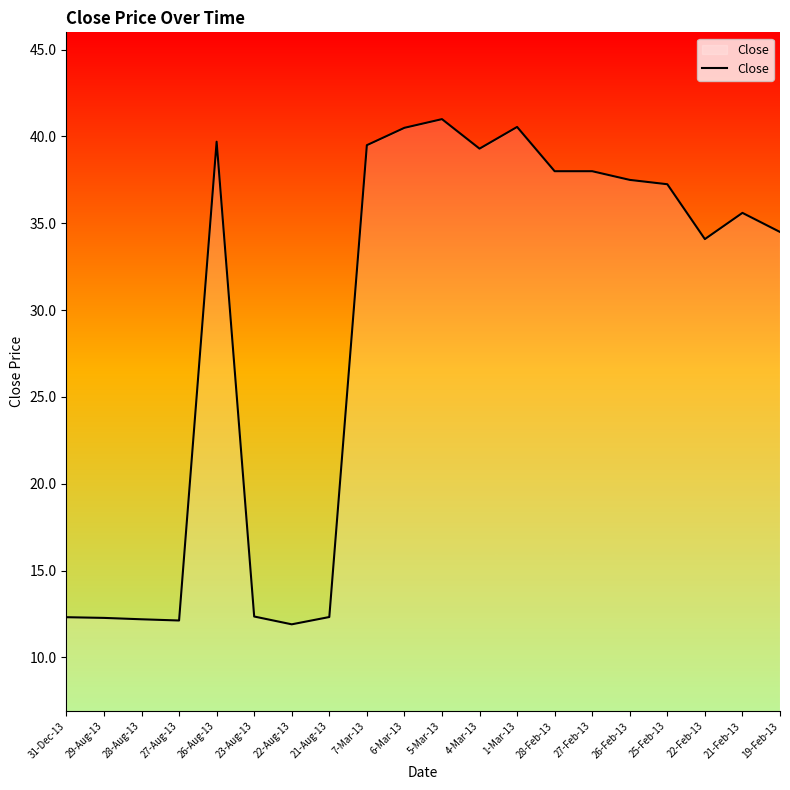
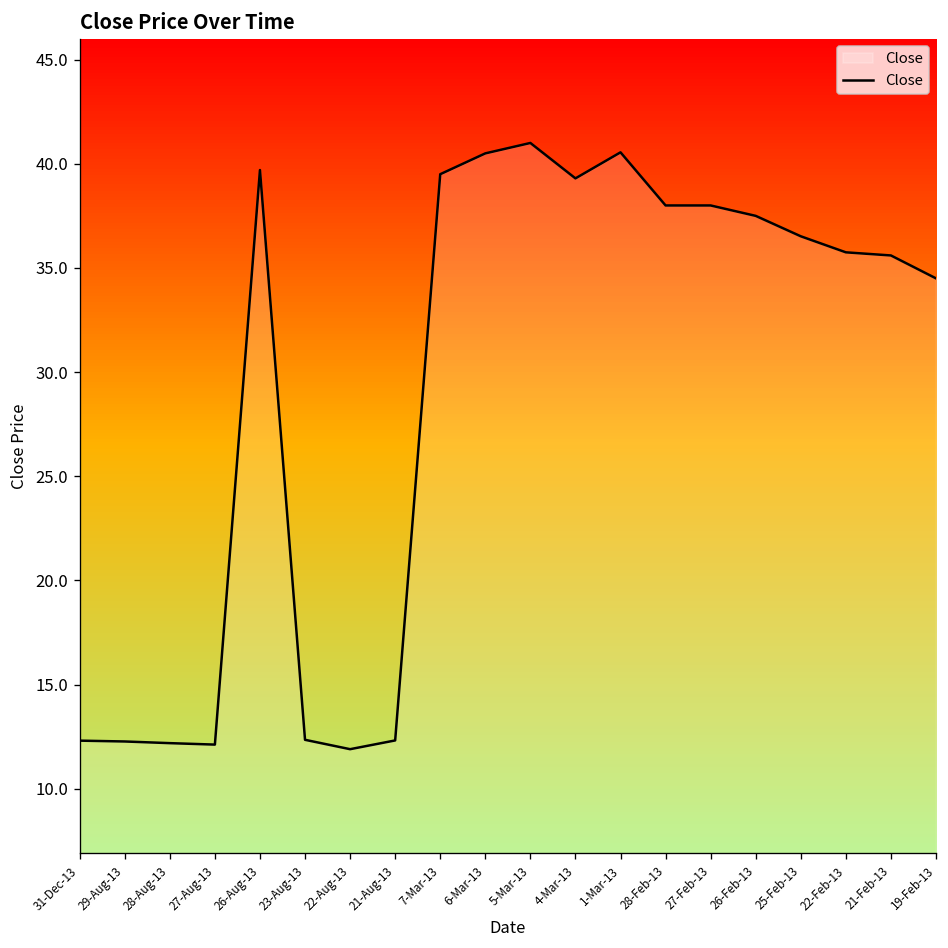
25-Feb-13: 37.3 -> 36.5
22-Feb-13: 34.1 -> 35.8
